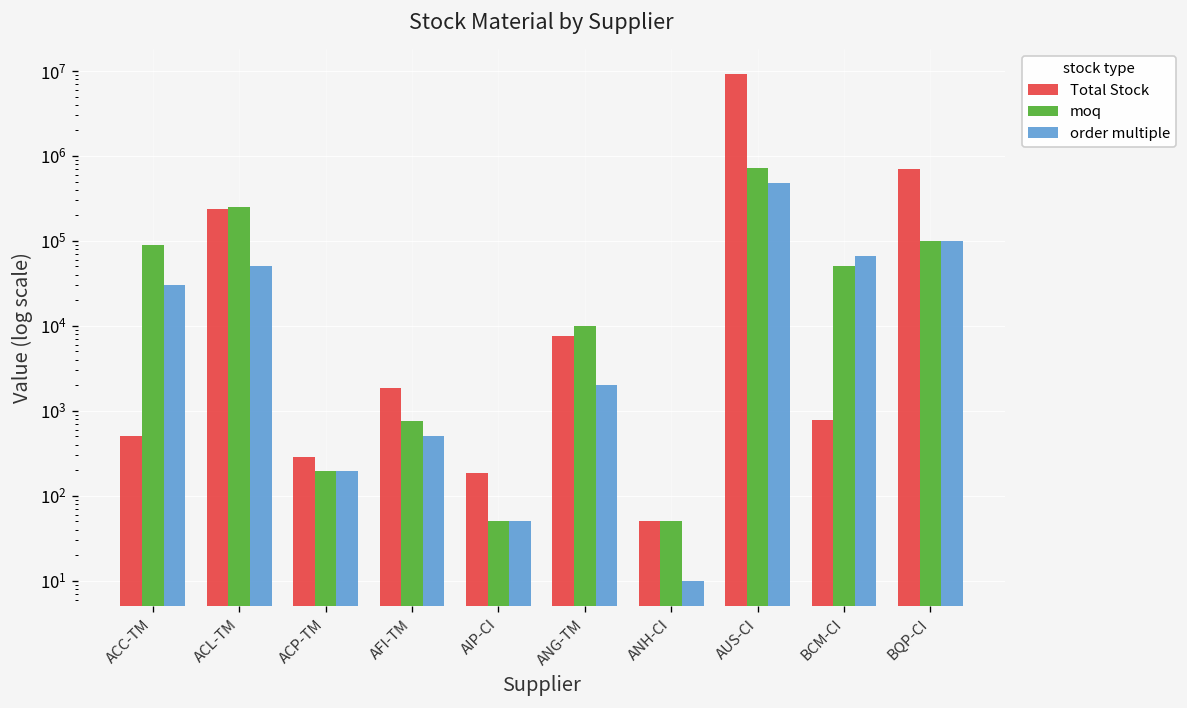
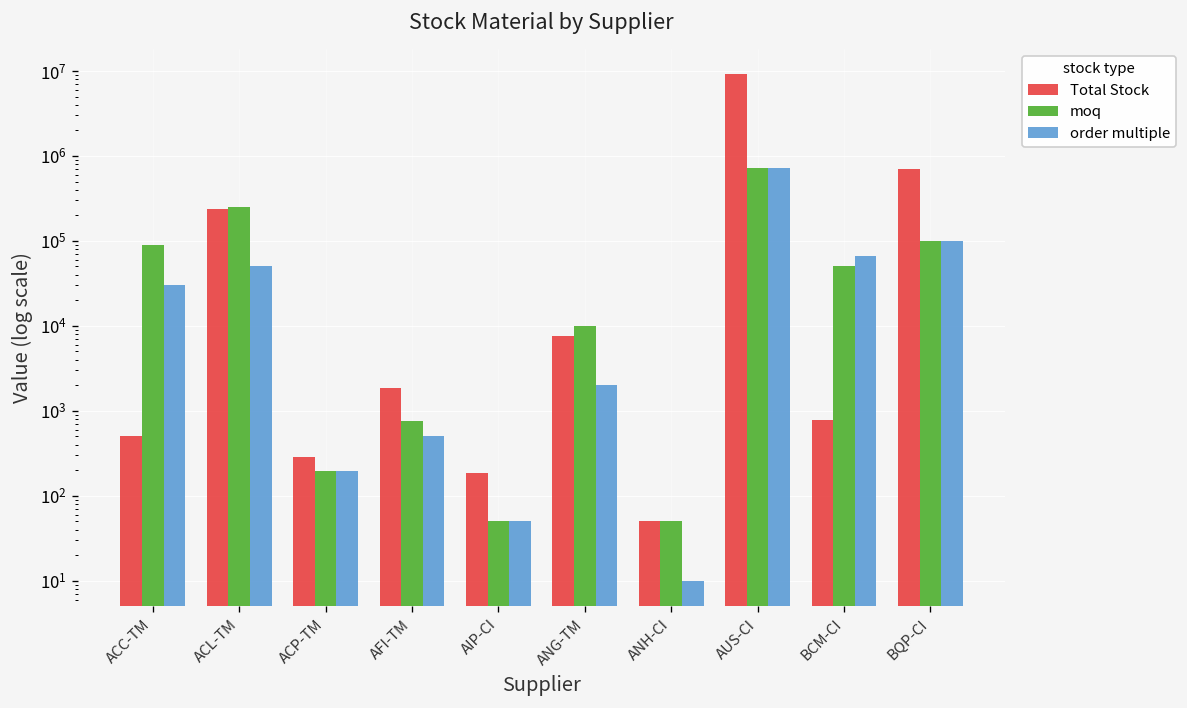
order multiple, AUS-CI: 500000 -> 700000
